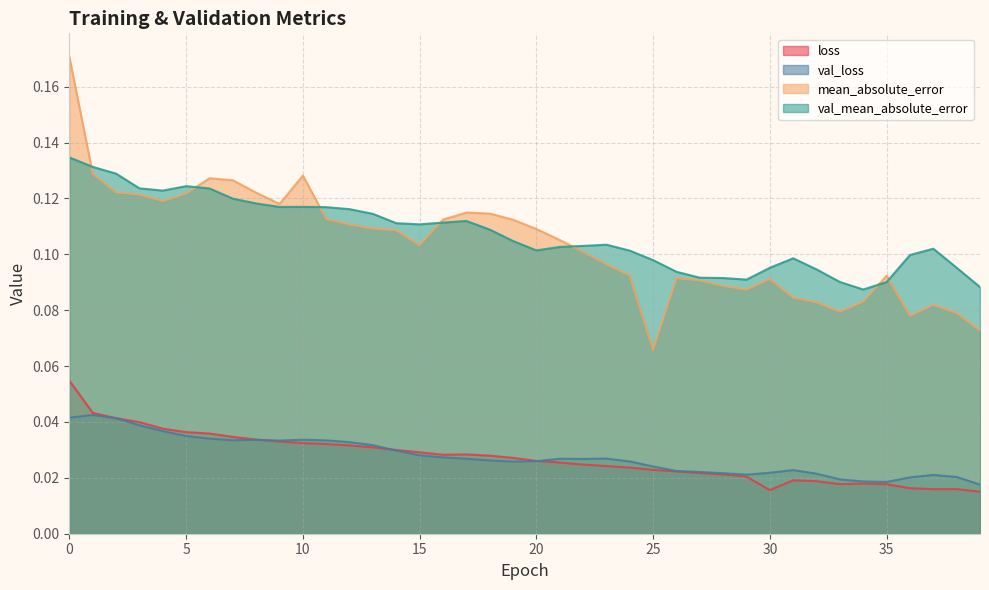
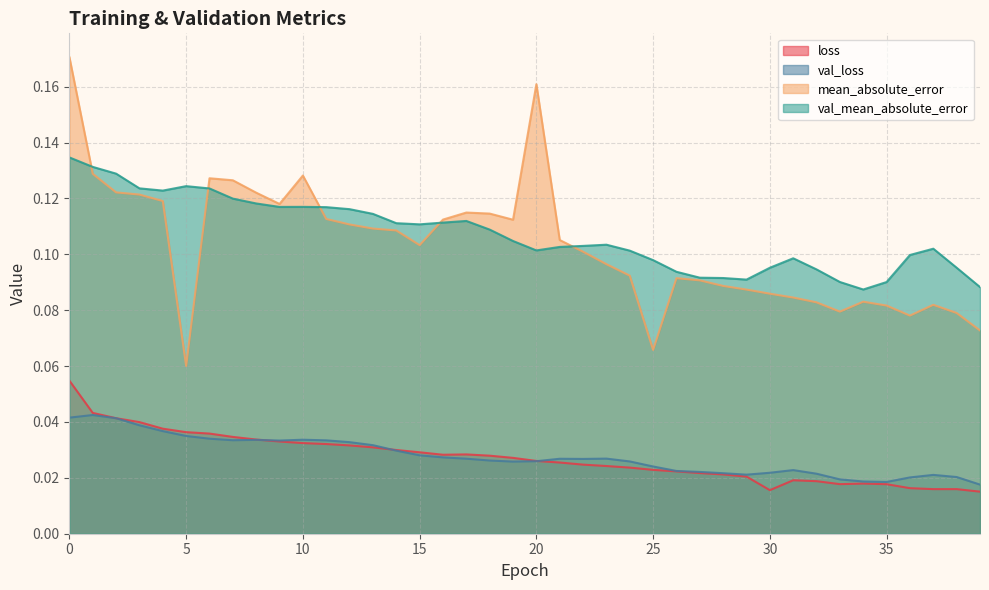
mean_absolute_error, 5: 0.122 -> 0.060
mean_absolute_error, 20: 0.109 -> 0.161
mean_absolute_error, 30: 0.091 -> 0.086
mean_absolute_error, 35: 0.092 -> 0.082
